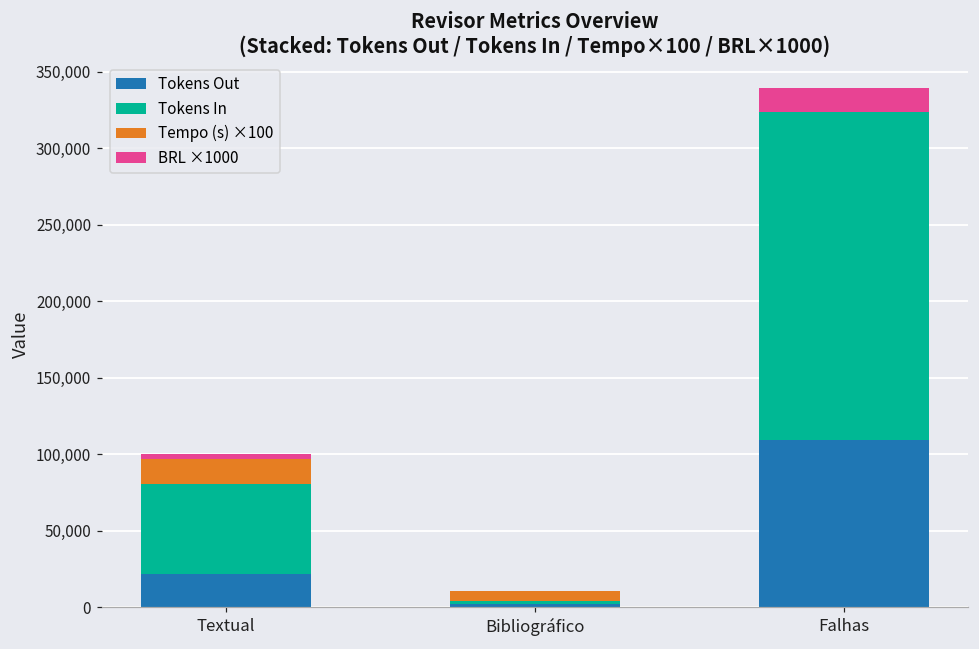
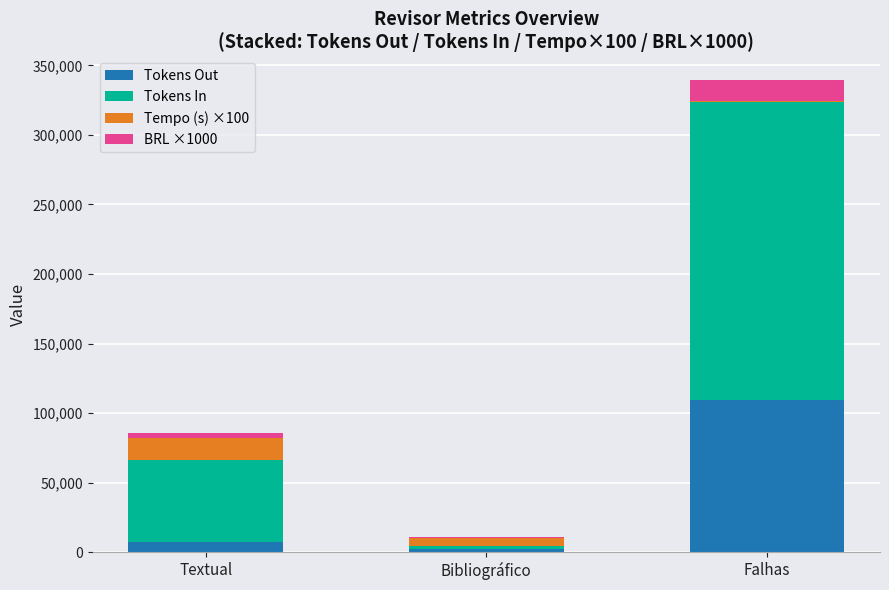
Tokens Out, Textual: 22,000 -> 7,000
